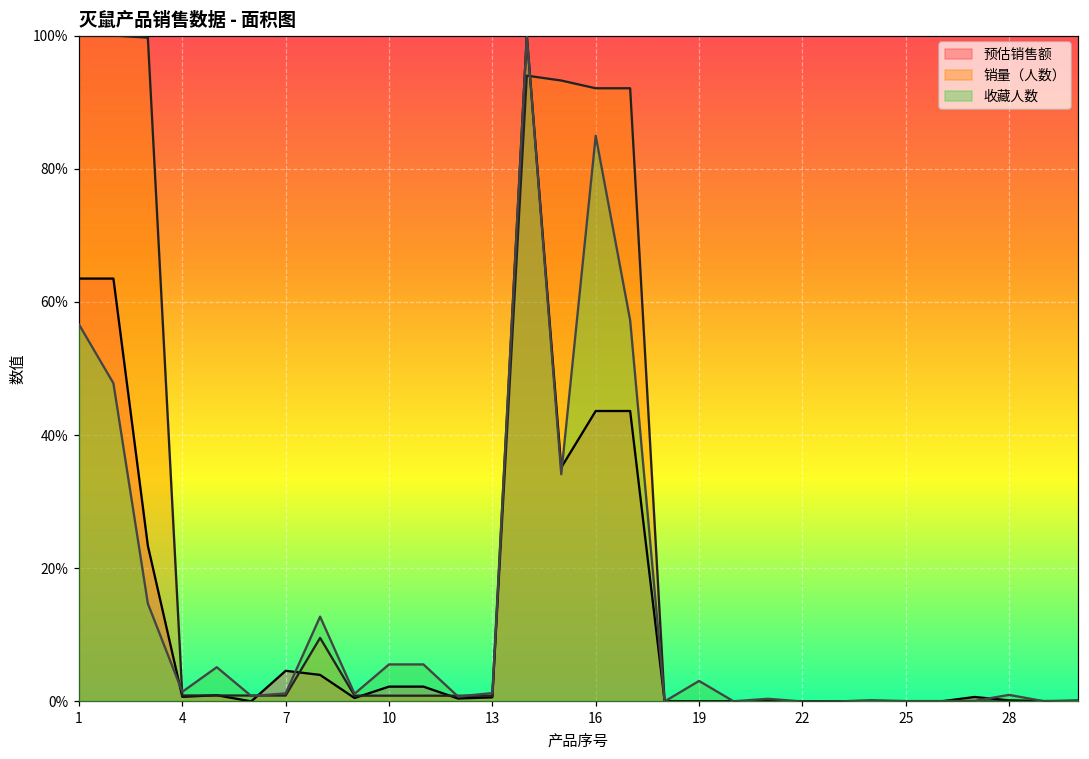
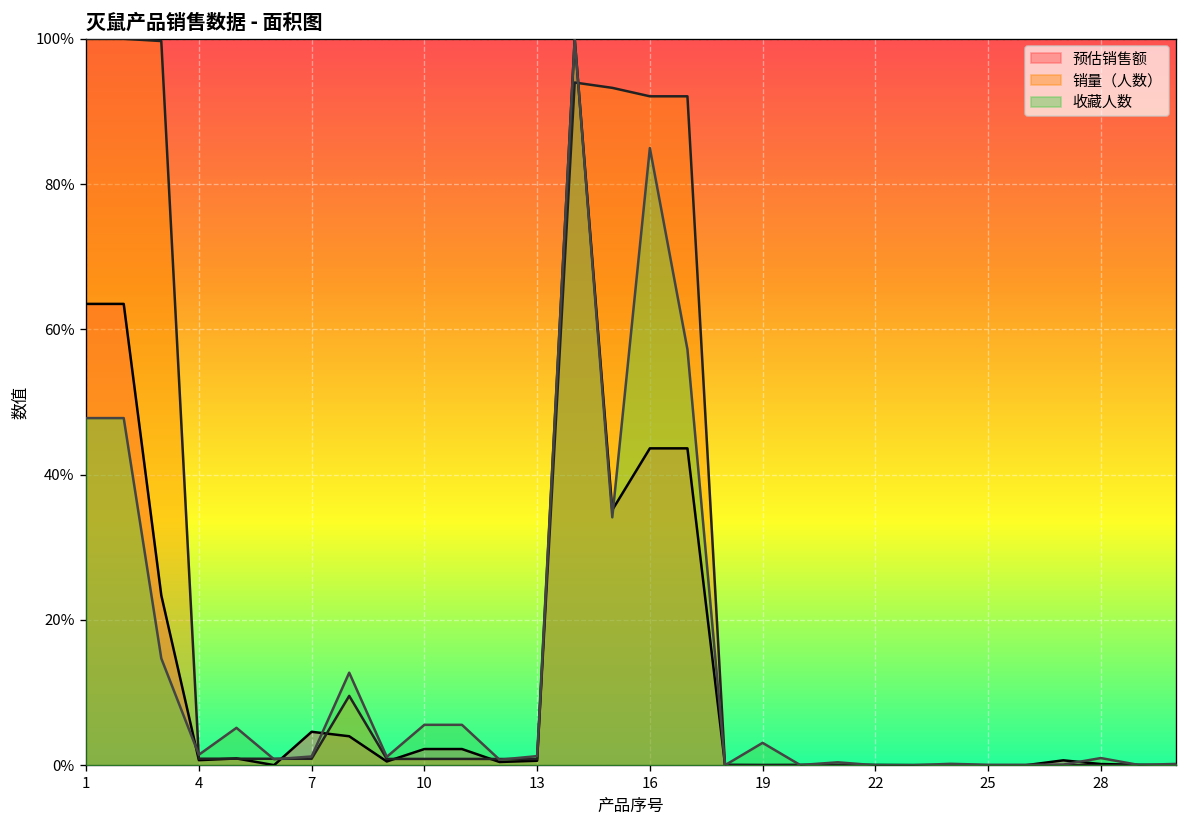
收藏人数, 1: 57% -> 48%
